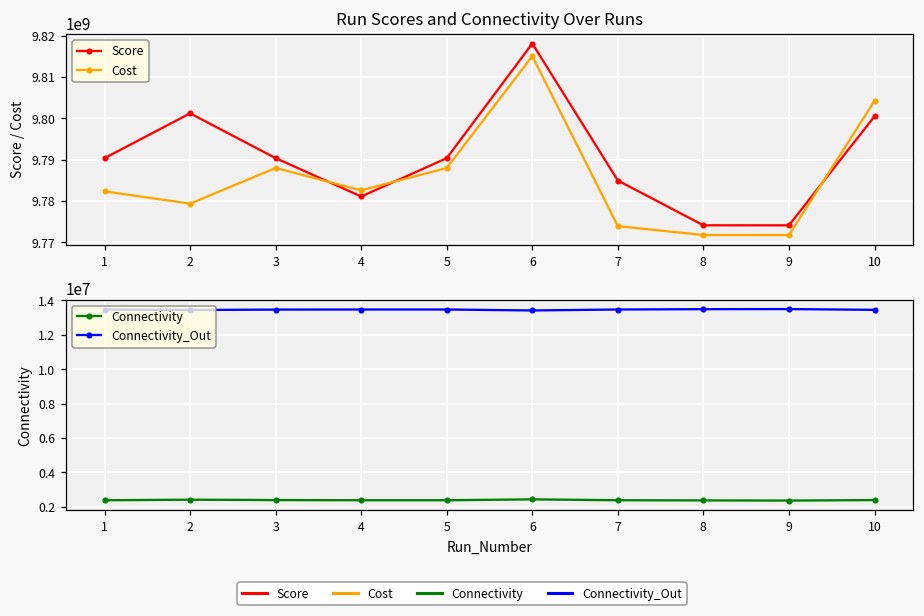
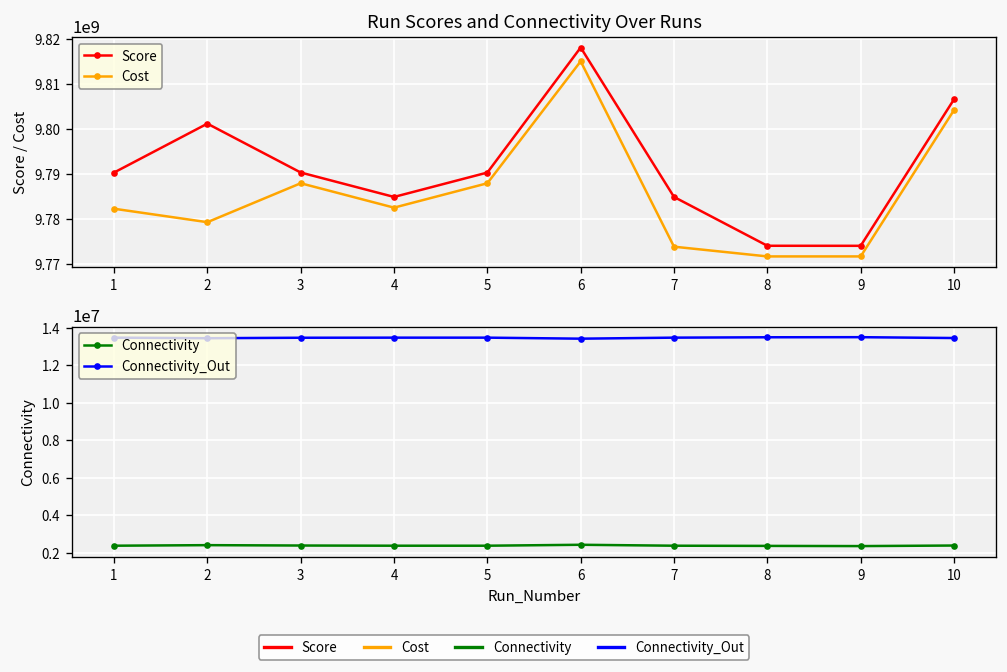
Run Scores and Connectivity Over Runs, Score, 4: 9781000000 -> 9785000000
Run Scores and Connectivity Over Runs, Score, 10: 9800000000 -> 9807000000
